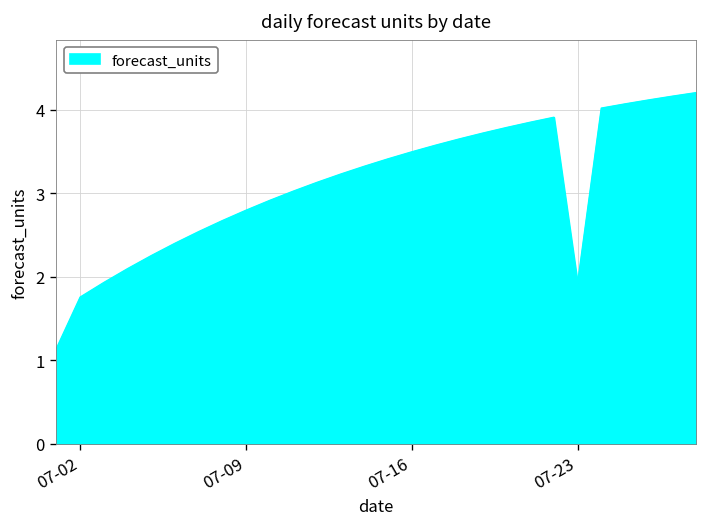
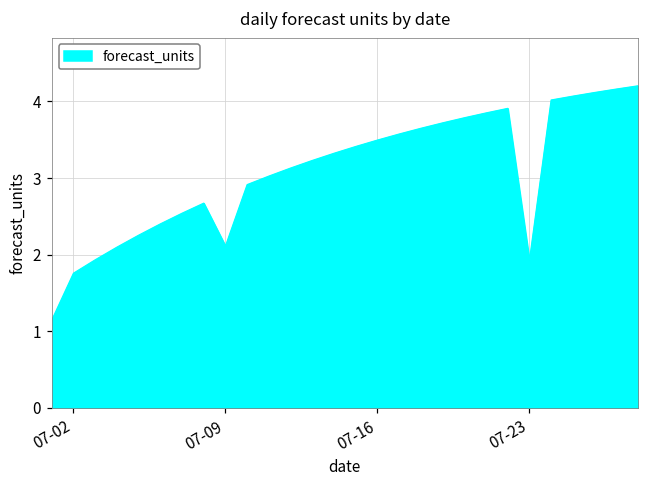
07-09: 2.8 -> 2.1
